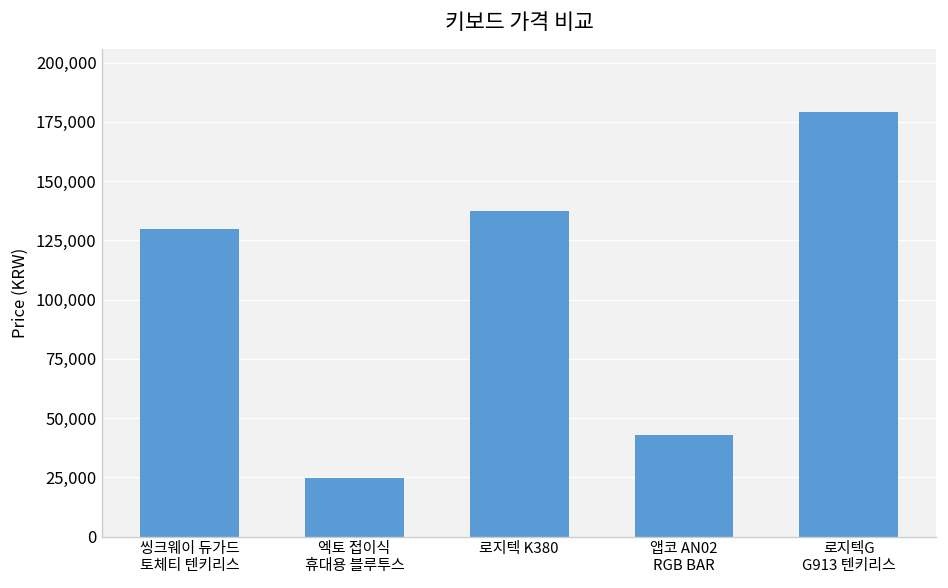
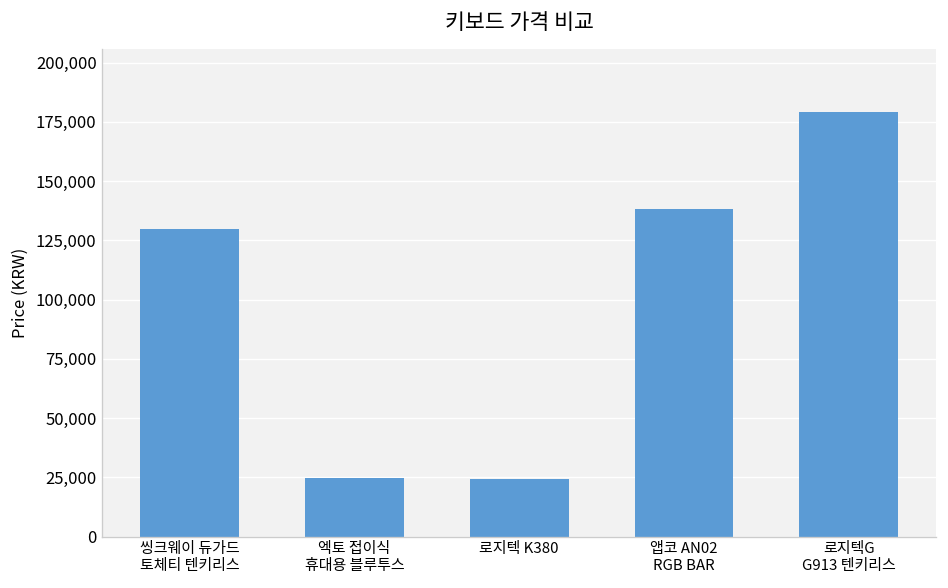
로지텍 K380: 137,000 -> 25,000
앱코 AN02 RGB BAR: 43,000 -> 138,000
